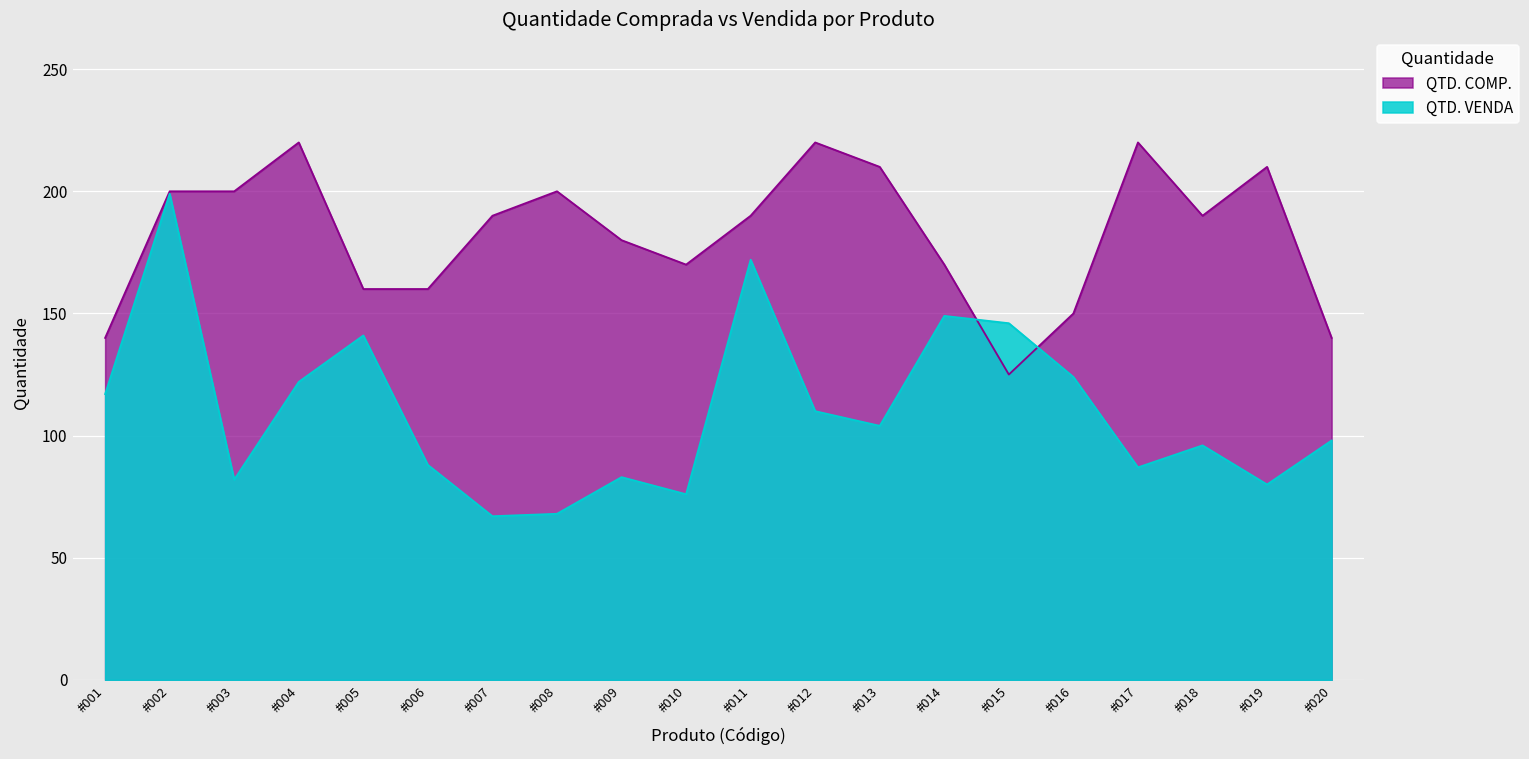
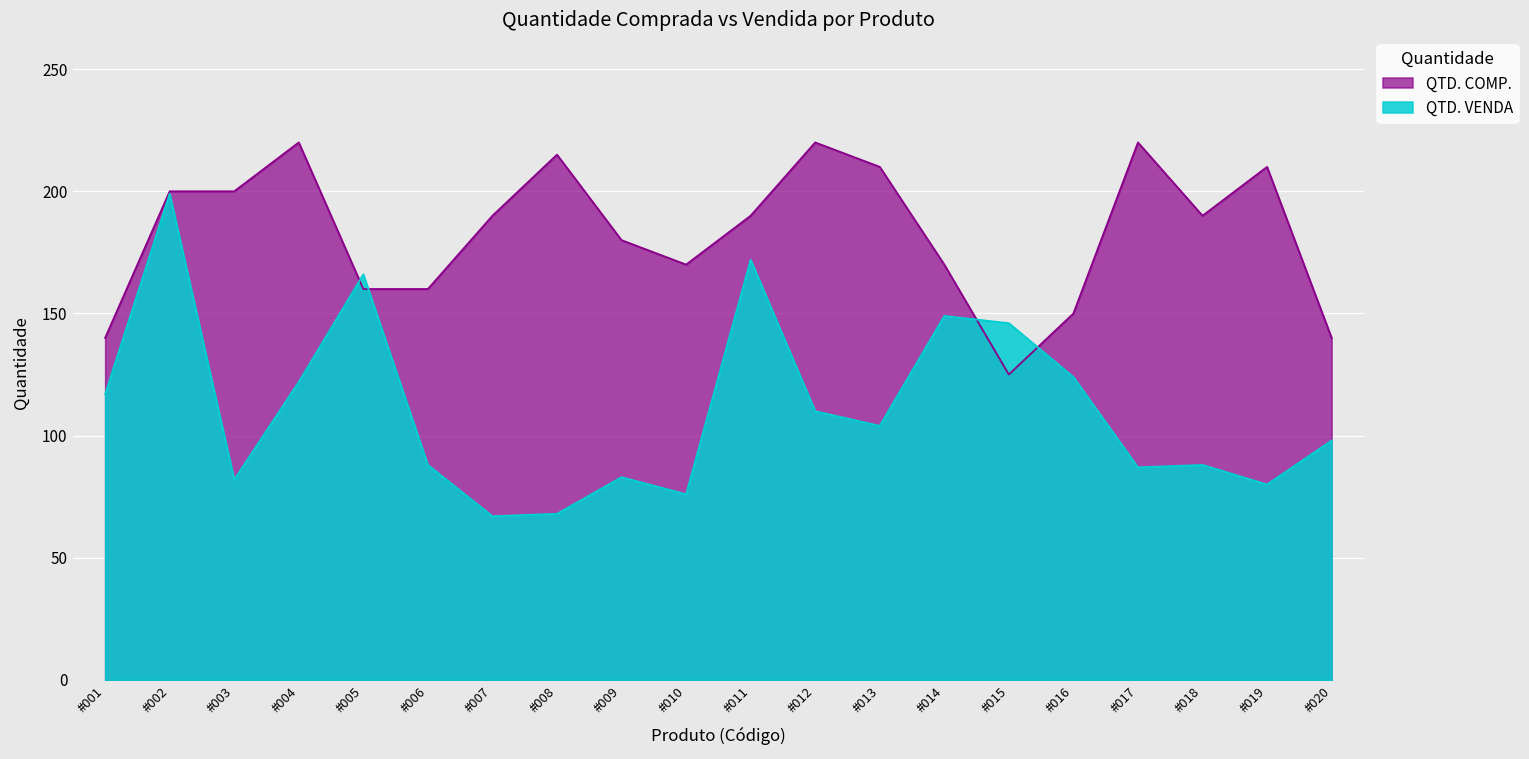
QTD. VENDA, #005: 141 -> 166
QTD. COMP., #008: 200 -> 215
QTD. VENDA, #018: 96 -> 88
